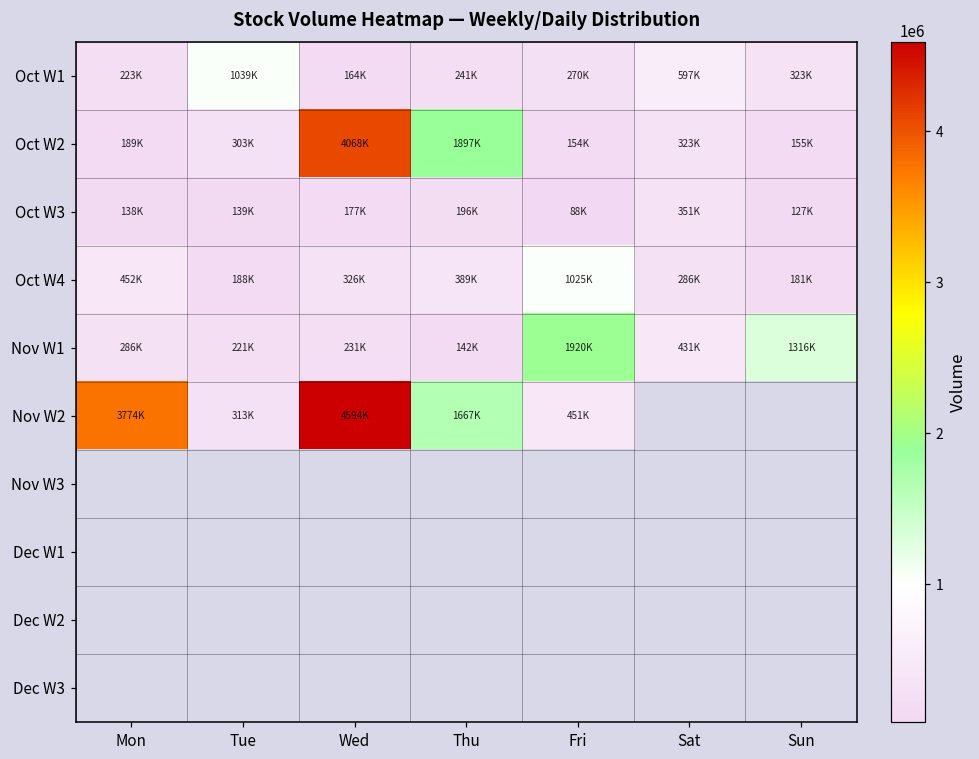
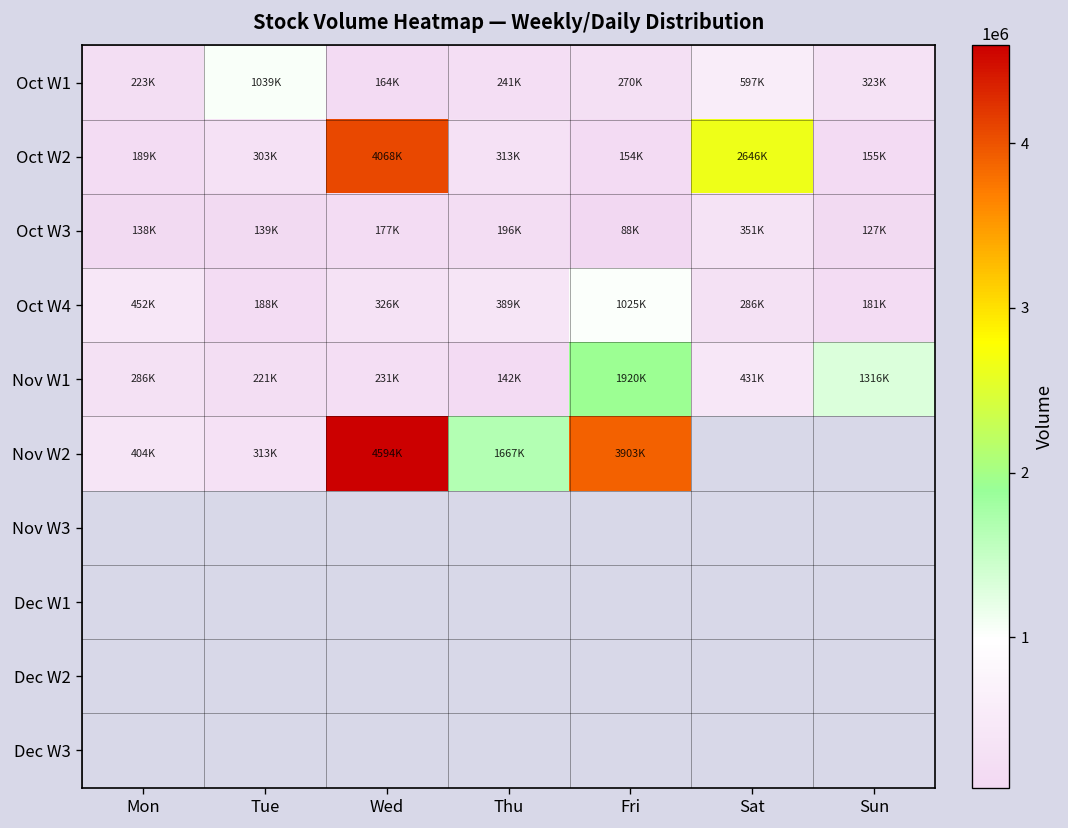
Oct W2, Thu: 1897K -> 313K
Oct W2, Sat: 323K -> 2646K
Nov W2, Mon: 3774K -> 404K
Nov W2, Fri: 451K -> 3903K
